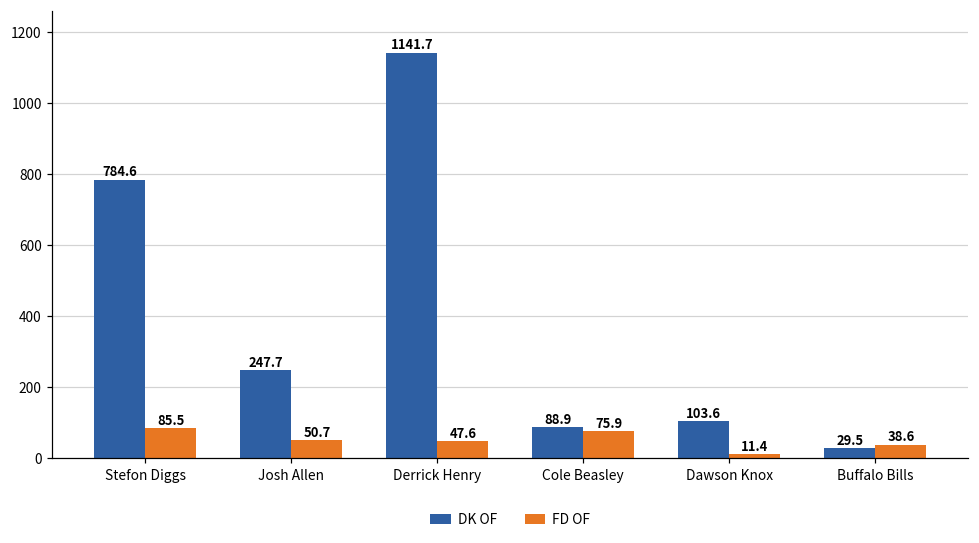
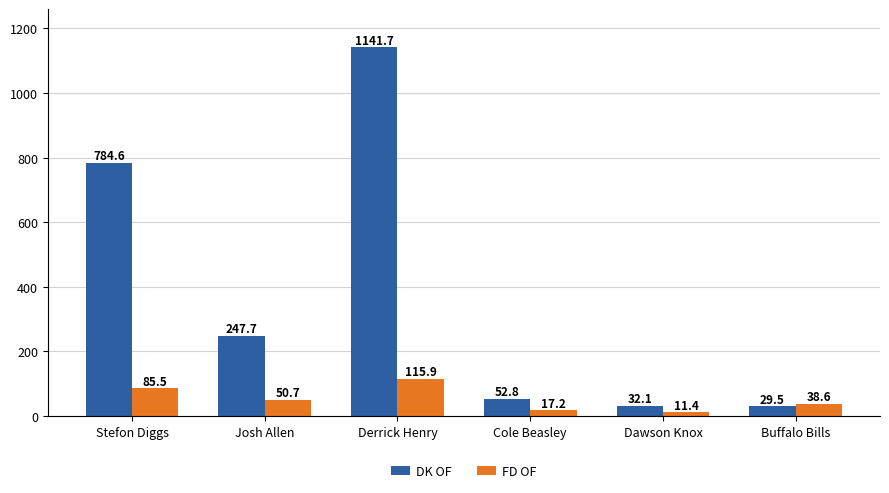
FD OF, Derrick Henry: 47.6 -> 115.9
DK OF, Cole Beasley: 88.9 -> 52.8
FD OF, Cole Beasley: 75.9 -> 17.2
DK OF, Dawson Knox: 103.6 -> 32.1
